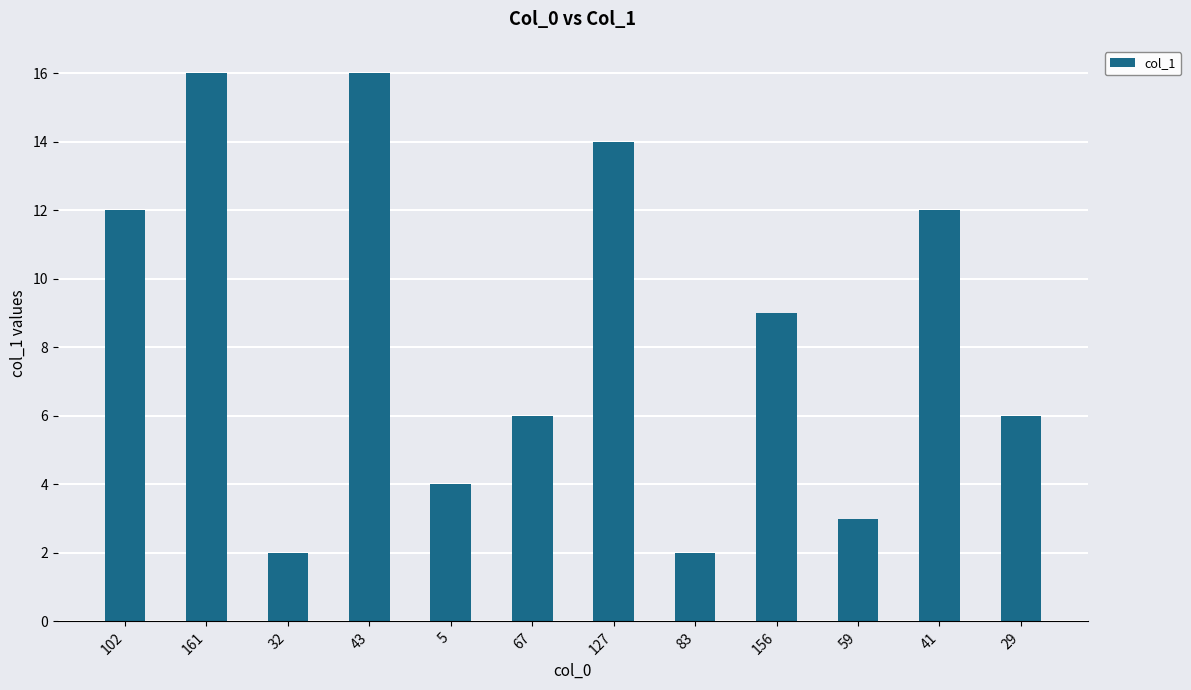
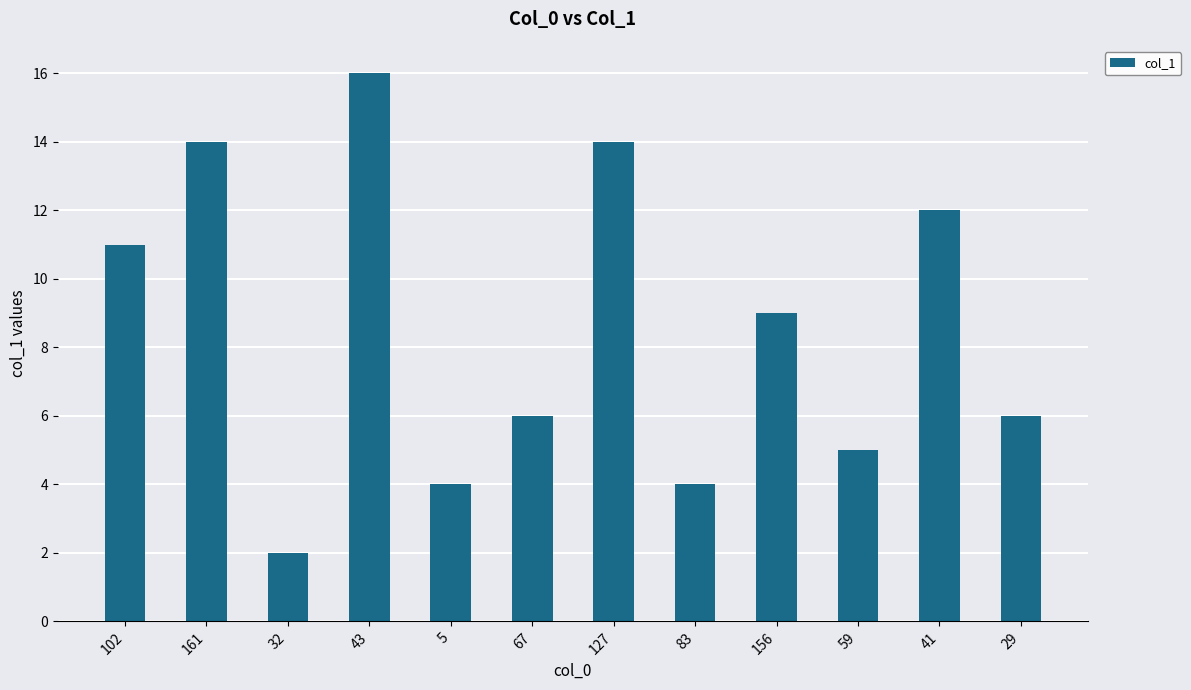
102: 12 -> 11
161: 16 -> 14
83: 2 -> 4
59: 3 -> 5
